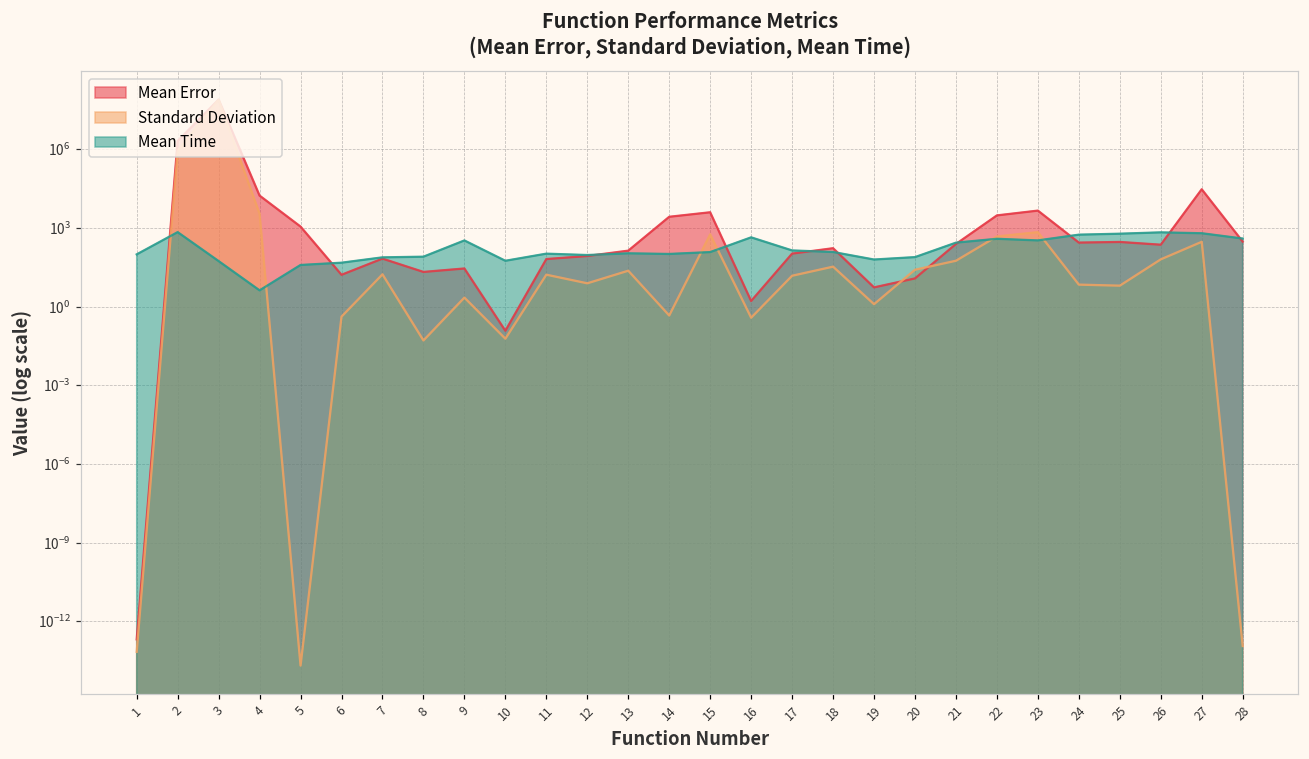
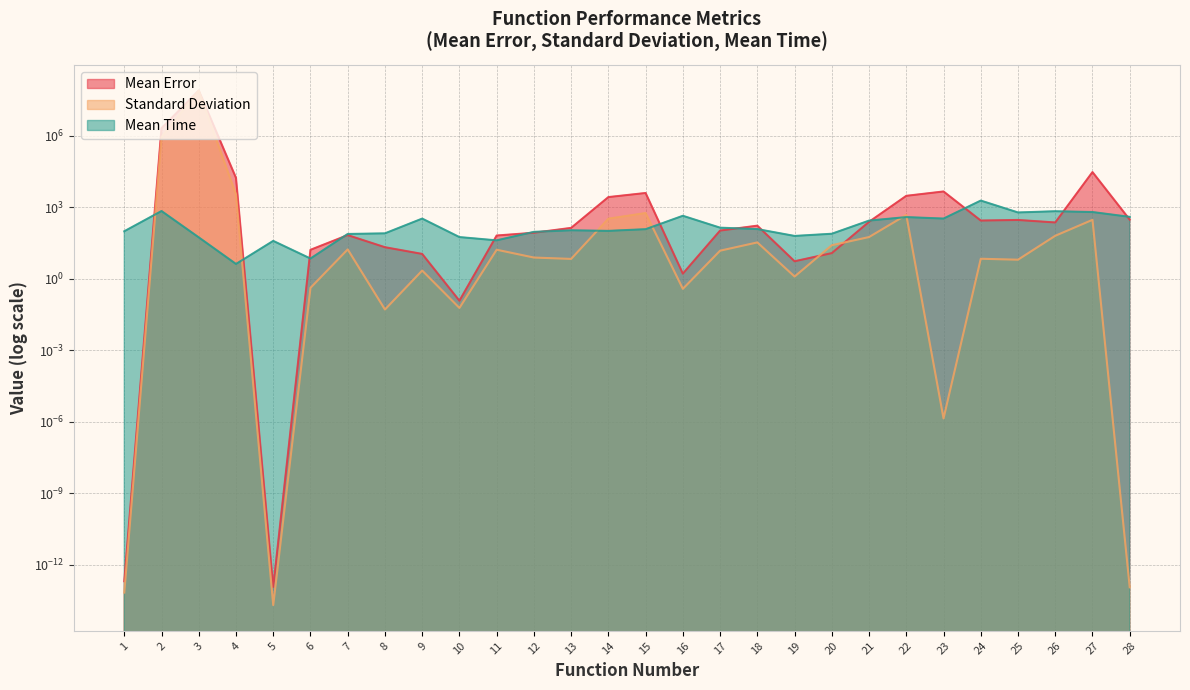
Mean Error, 5: 1000 -> 0
Mean Time, 6: 50 -> 7
Mean Error, 9: 30 -> 10
Mean Time, 11: 100 -> 40
Standard Deviation, 13: 20 -> 7
Standard Deviation, 14: 0.5 -> 300
Standard Deviation, 23: 700 -> 0.000001
Mean Time, 24: 600 -> 2000
